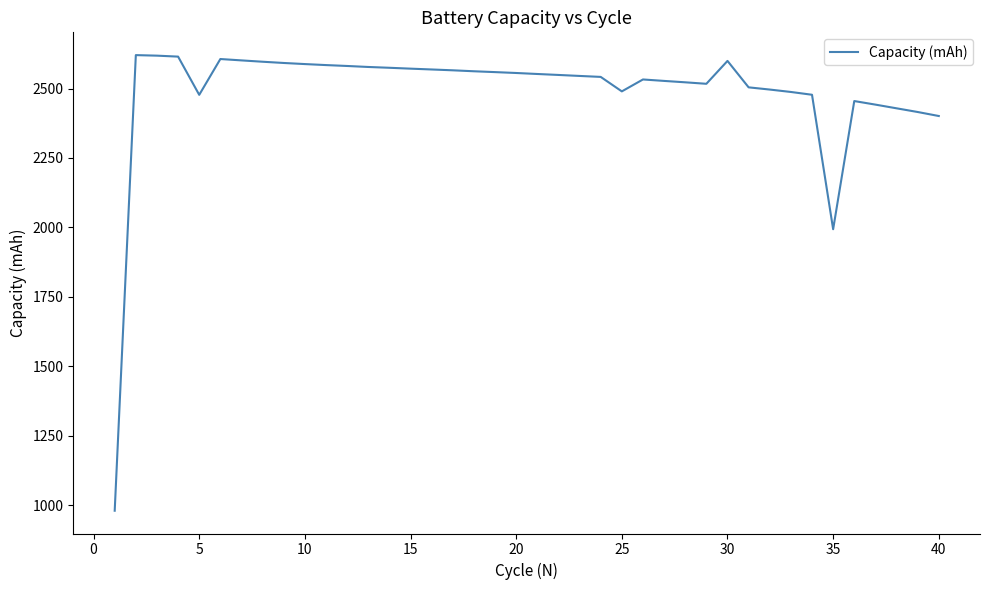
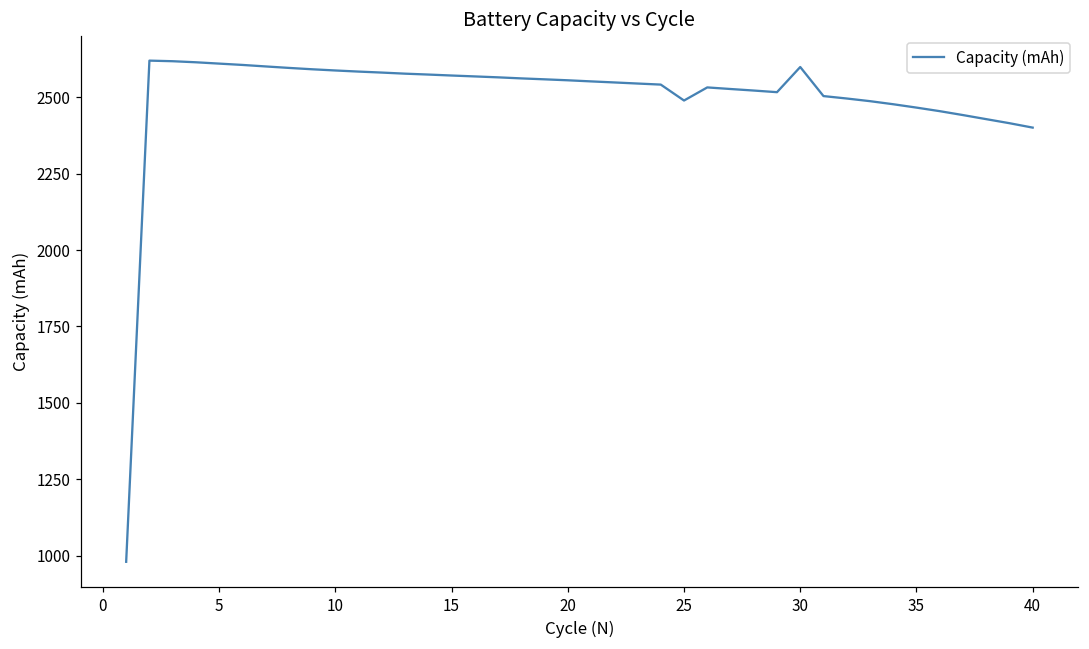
5: 2480 -> 2610
35: 1990 -> 2470
